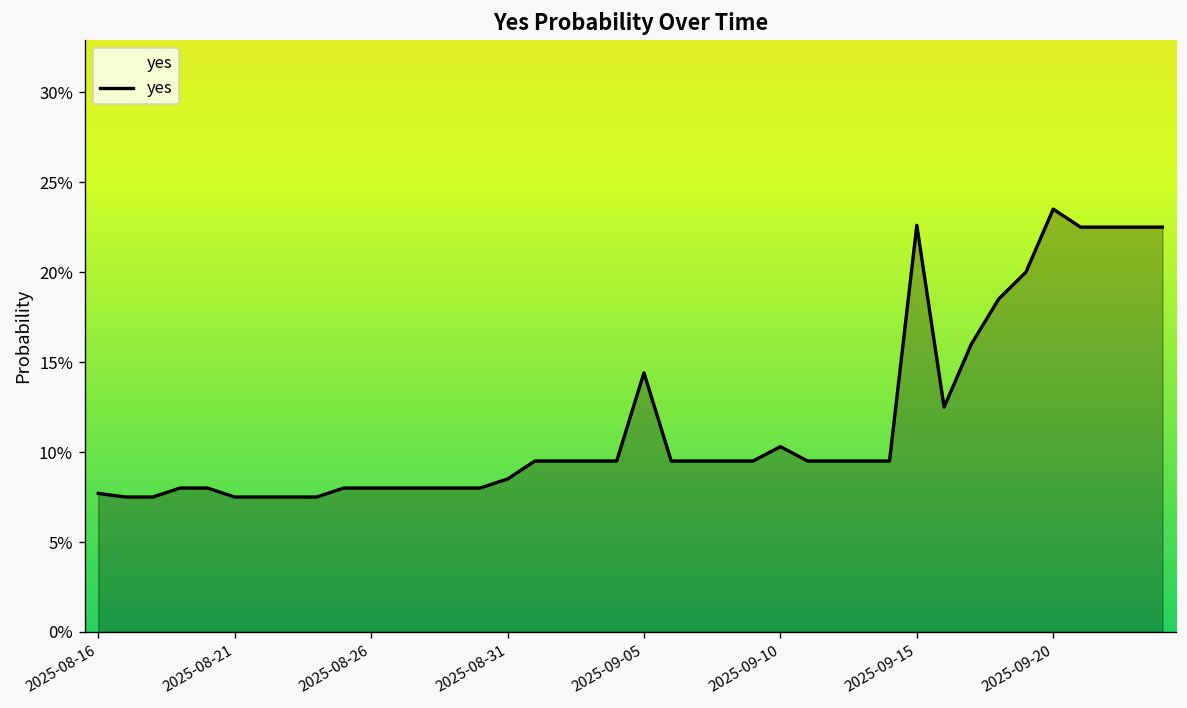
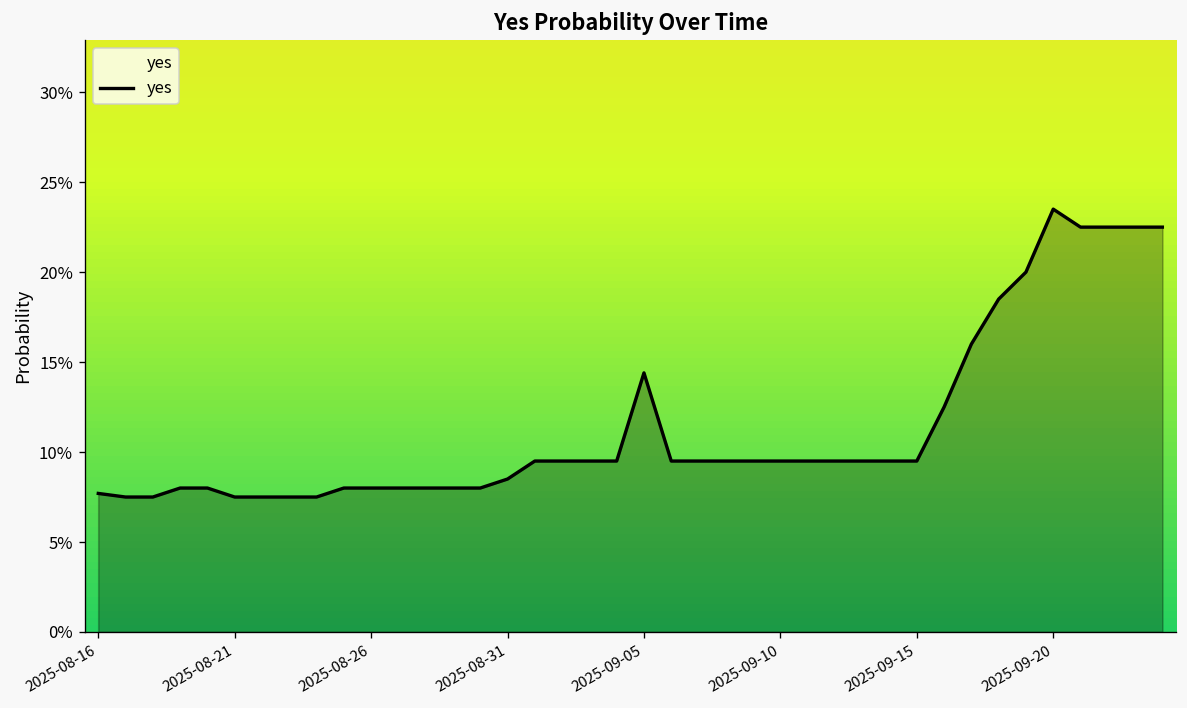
2025-09-10: 10.3% -> 9.5%
2025-09-15: 22.6% -> 9.5%
